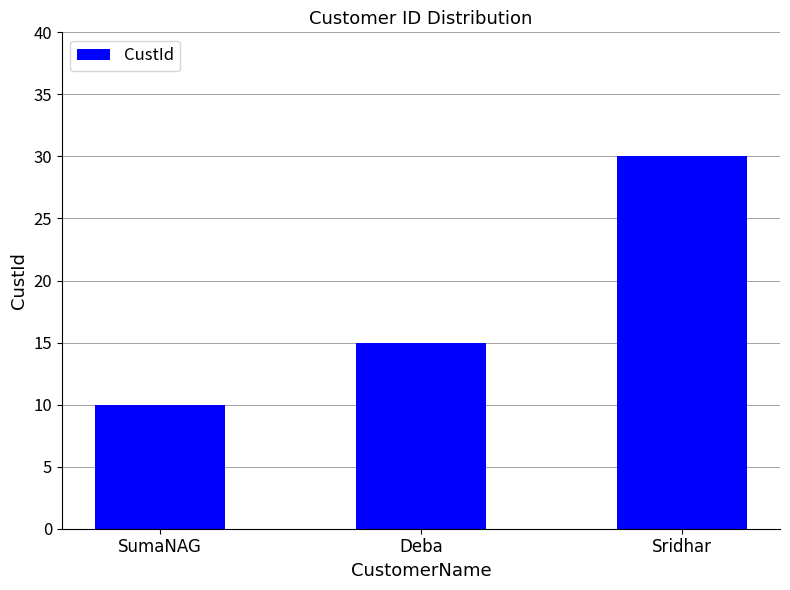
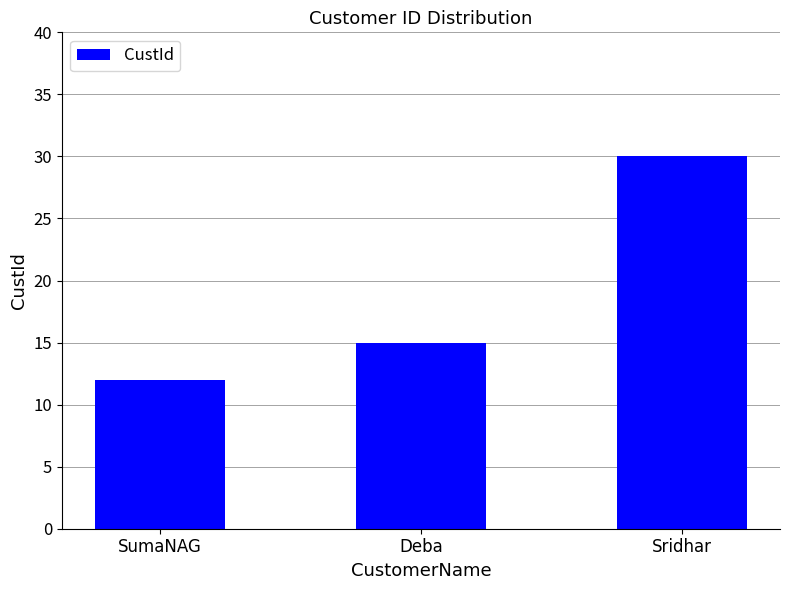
SumaNAG: 10 -> 12
